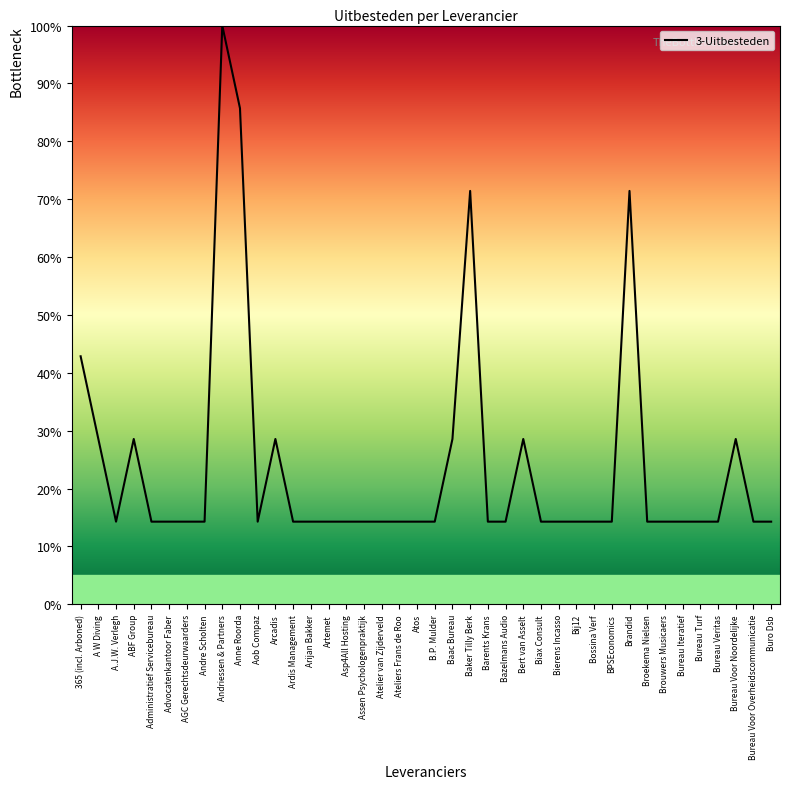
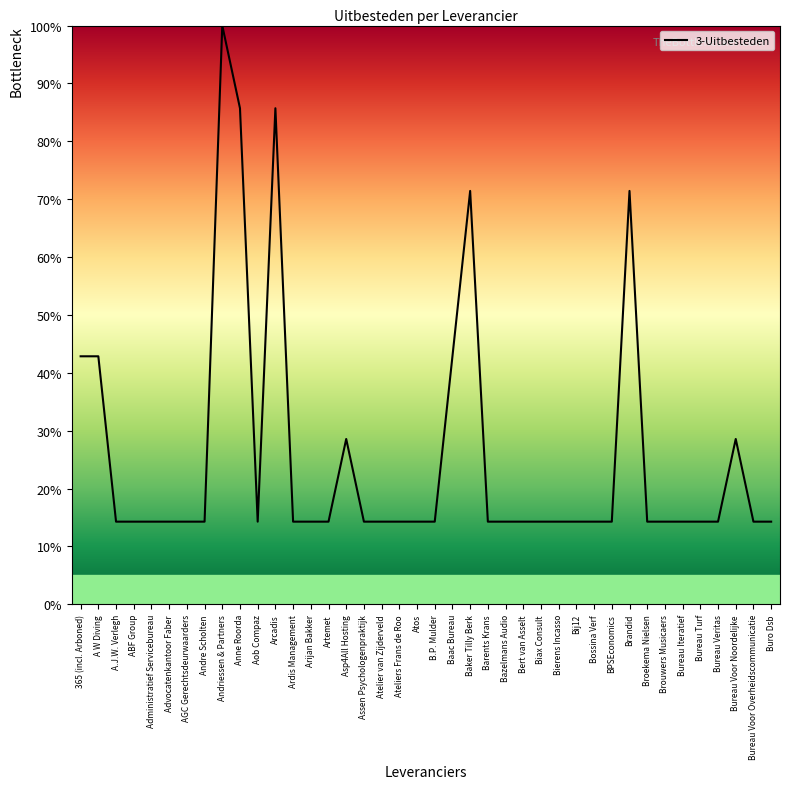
A W Diving: 29% -> 43%
ABF Group: 29% -> 14%
Arcadis: 29% -> 86%
Asp4All Hosting: 14% -> 29%
Baac Bureau: 29% -> 43%
Bert van Asselt: 29% -> 14%
